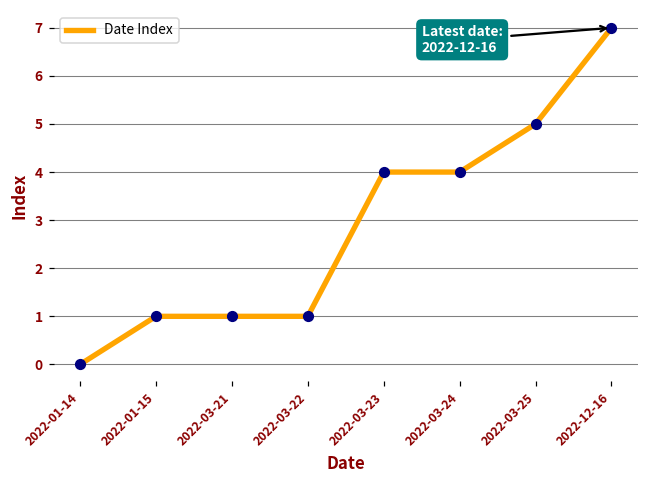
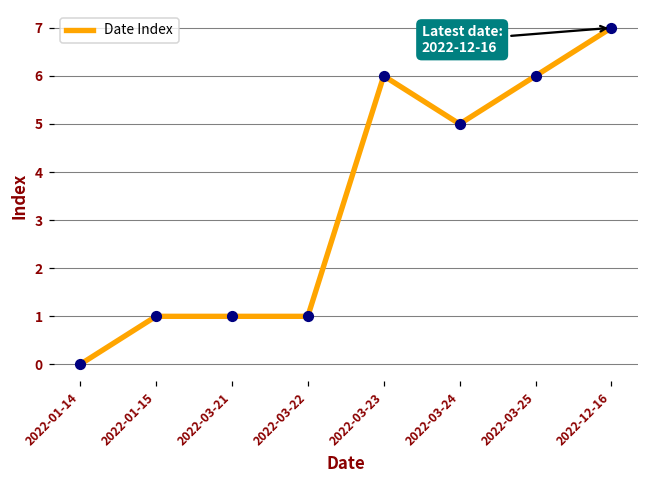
2022-03-23: 4 -> 6
2022-03-24: 4 -> 5
2022-03-25: 5 -> 6
